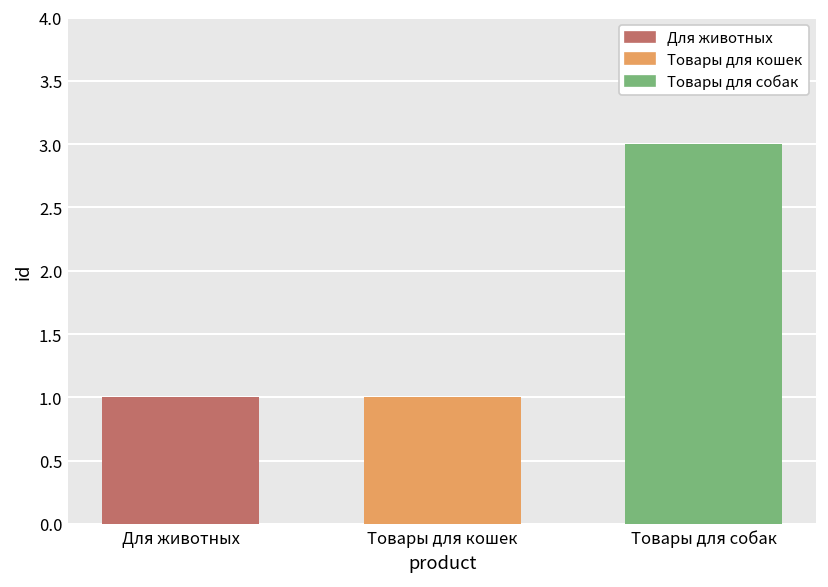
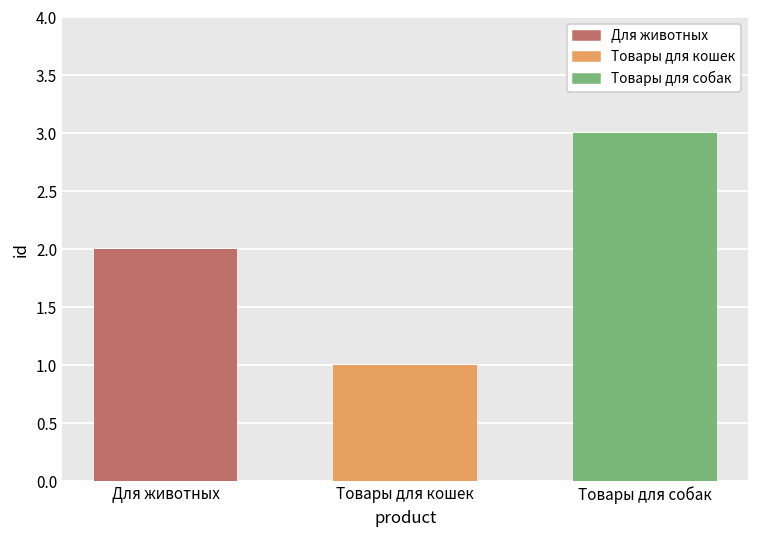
Для животных: 1 -> 2
